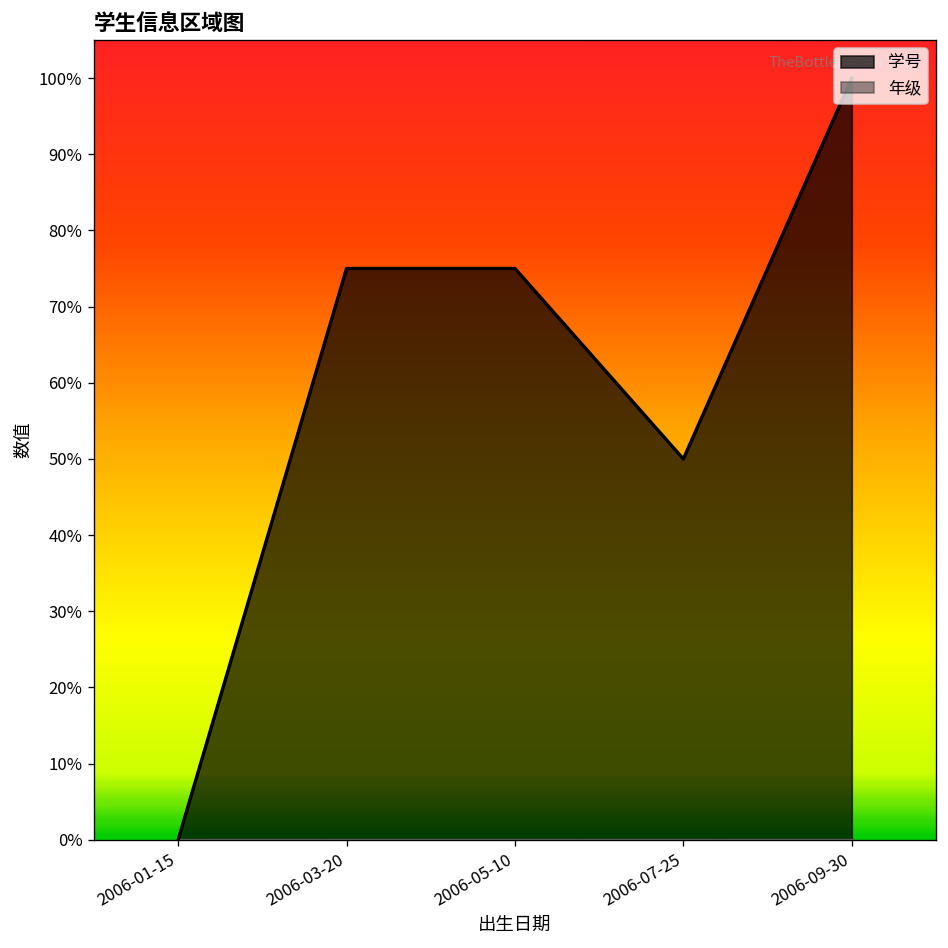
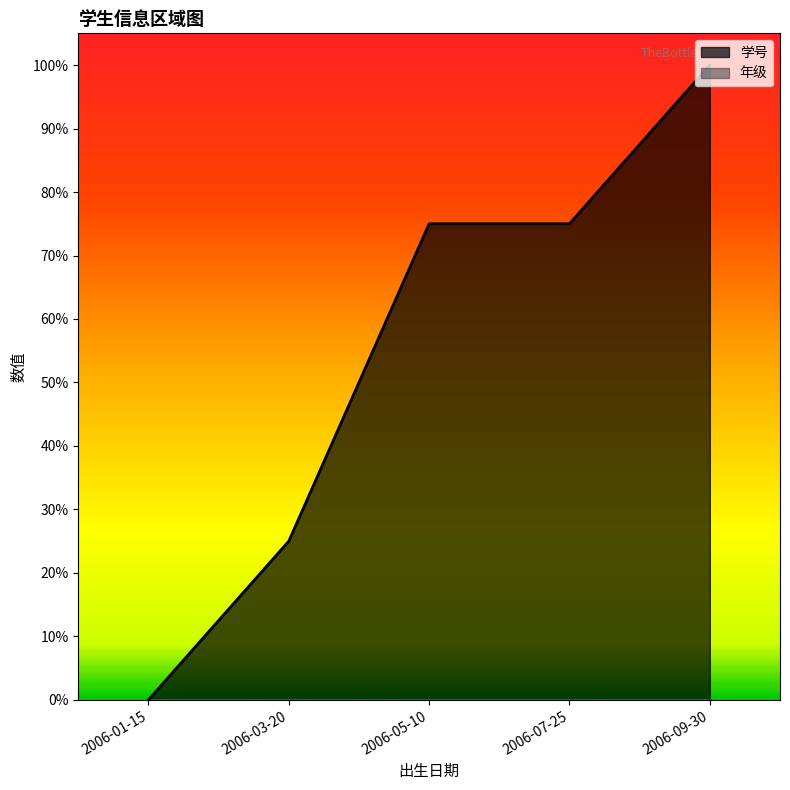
学号, 2006-03-20: 75% -> 25%
学号, 2006-07-25: 50% -> 75%
